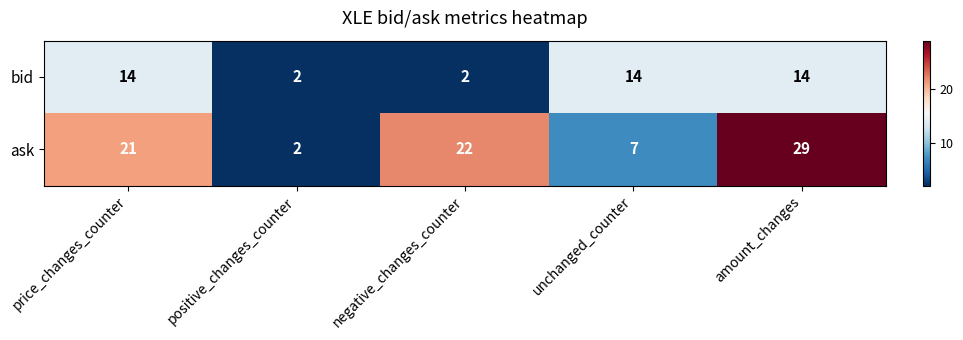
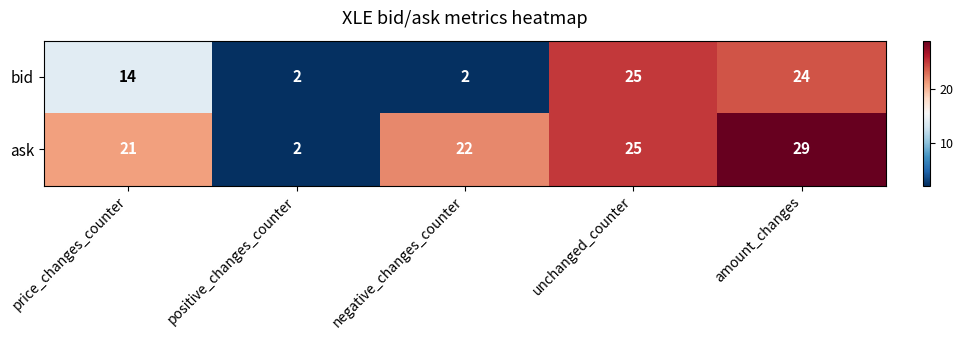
bid, unchanged_counter: 14 -> 25
bid, amount_changes: 14 -> 24
ask, unchanged_counter: 7 -> 25
